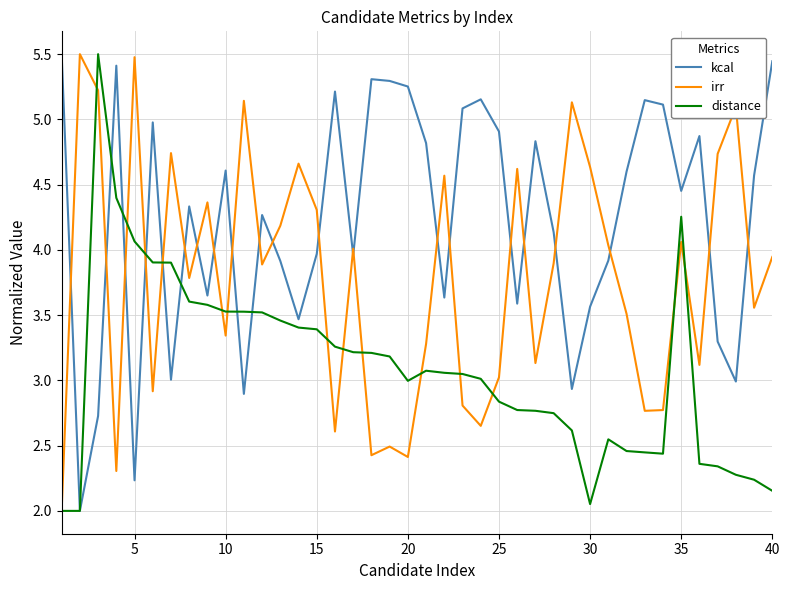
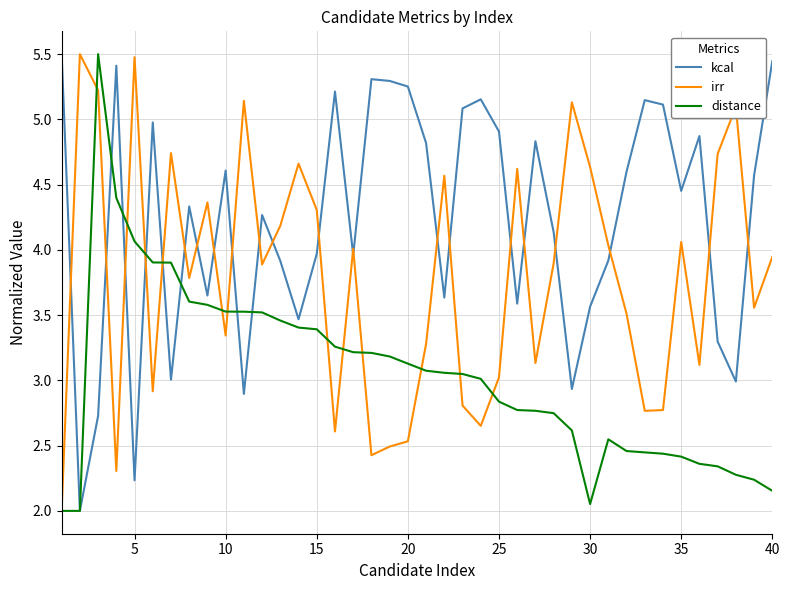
irr, 20: 2.41 -> 2.53
distance, 20: 3.00 -> 3.13
distance, 35: 4.25 -> 2.42
